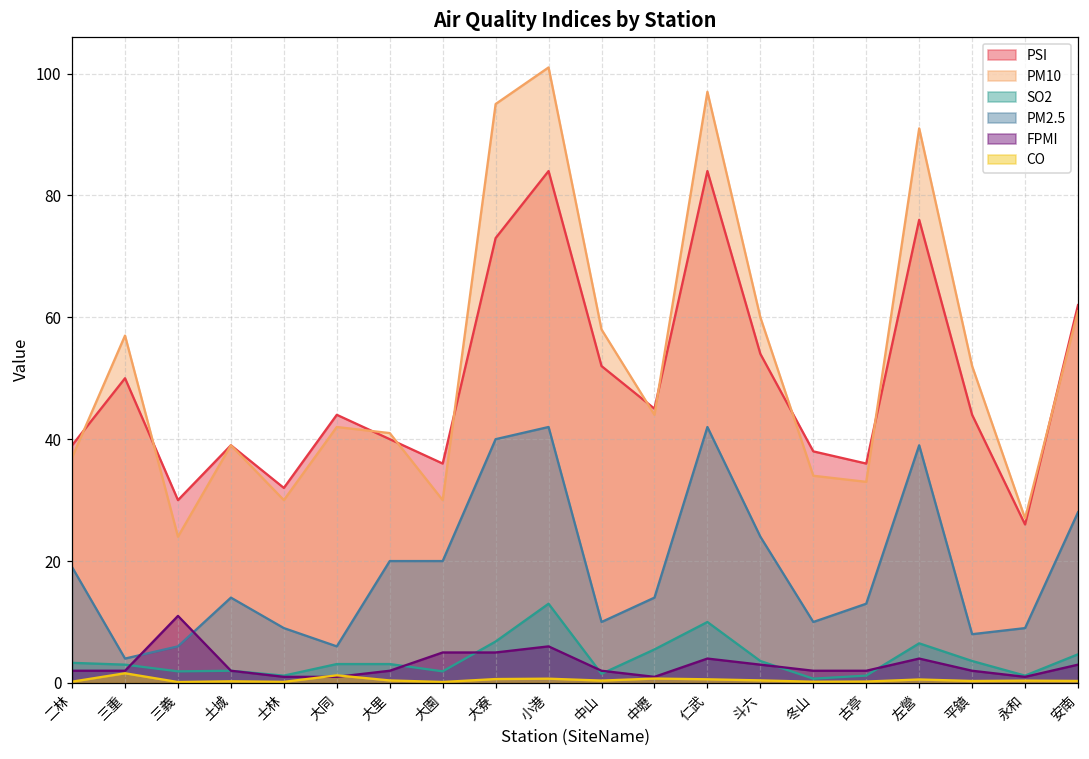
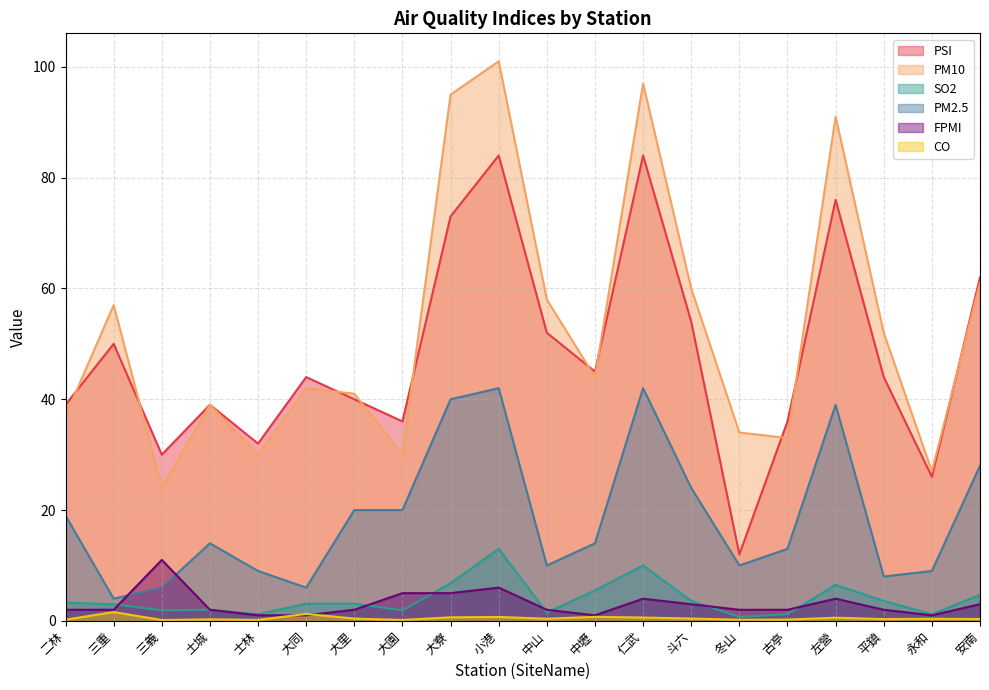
PSI, 冬山: 38 -> 12
